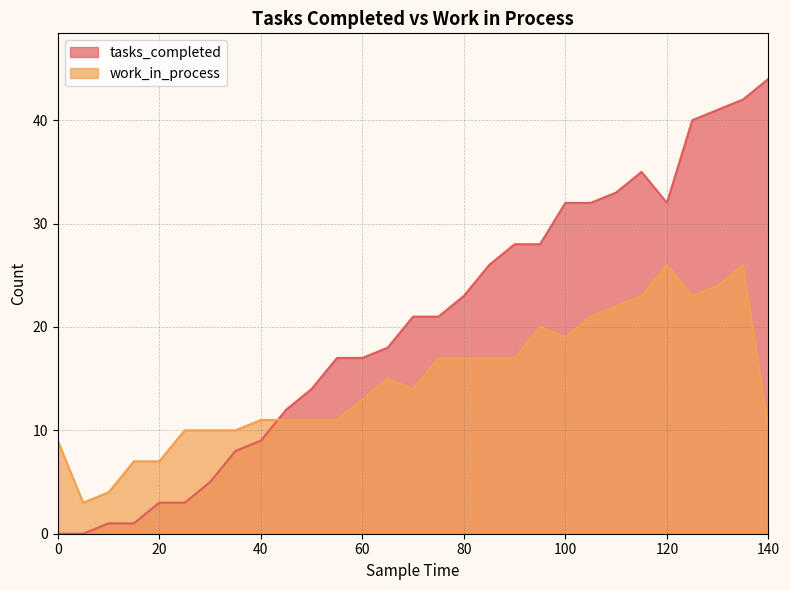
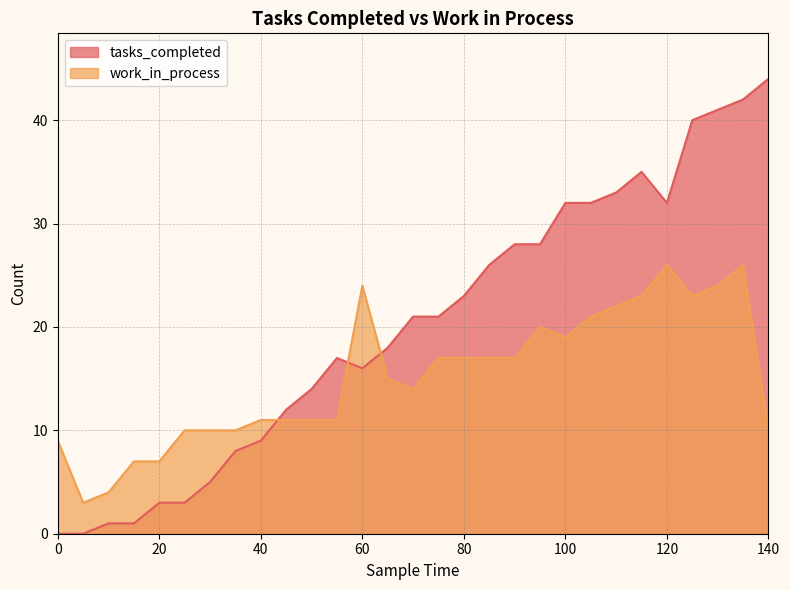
tasks_completed, 60: 17 -> 16
work_in_process, 60: 13 -> 24
